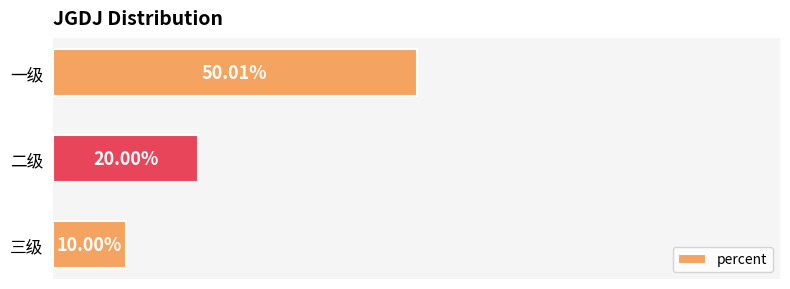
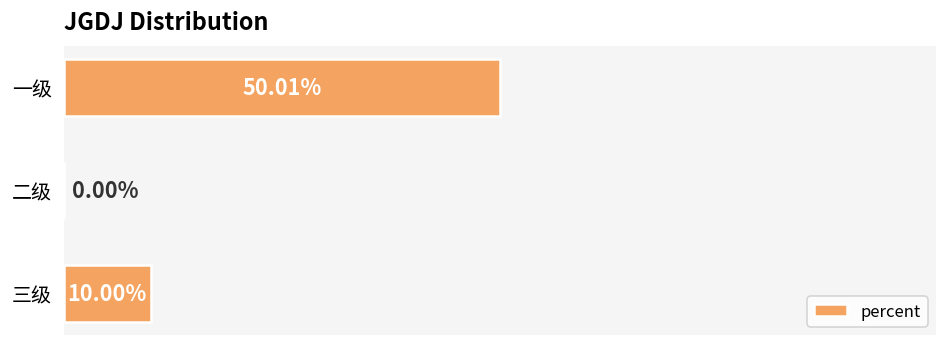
二级: 20.00% -> 0.00%
